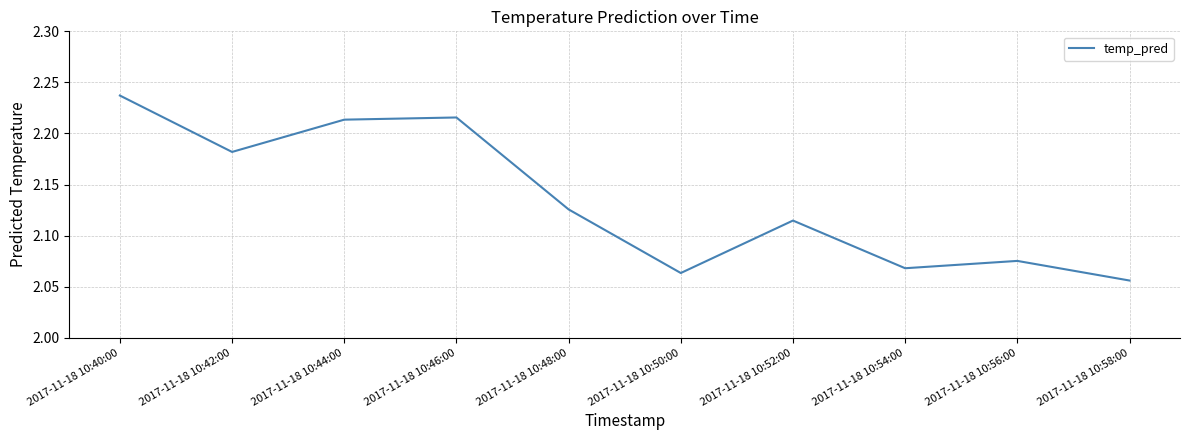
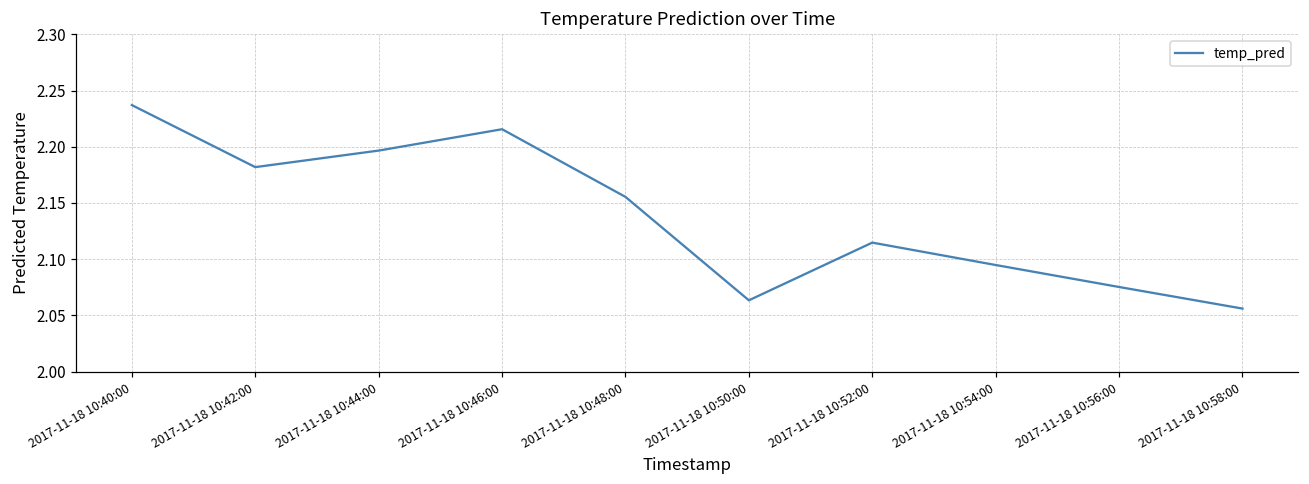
2017-11-18 10:44:00: 2.214 -> 2.197
2017-11-18 10:48:00: 2.126 -> 2.155
2017-11-18 10:54:00: 2.068 -> 2.095
